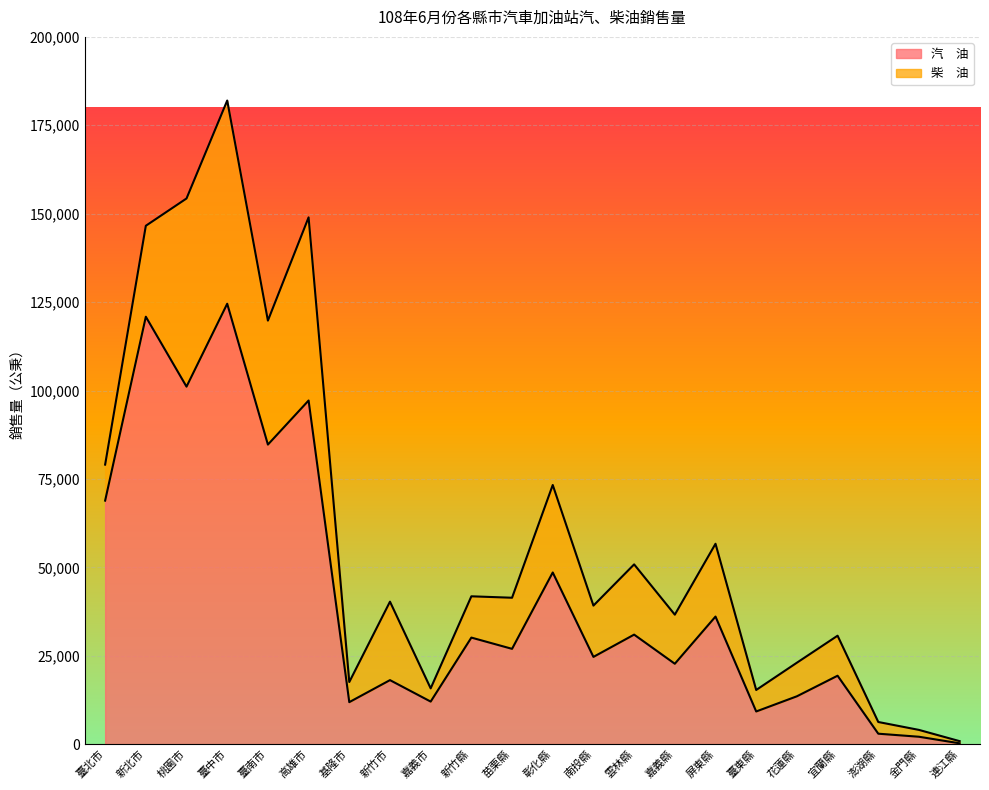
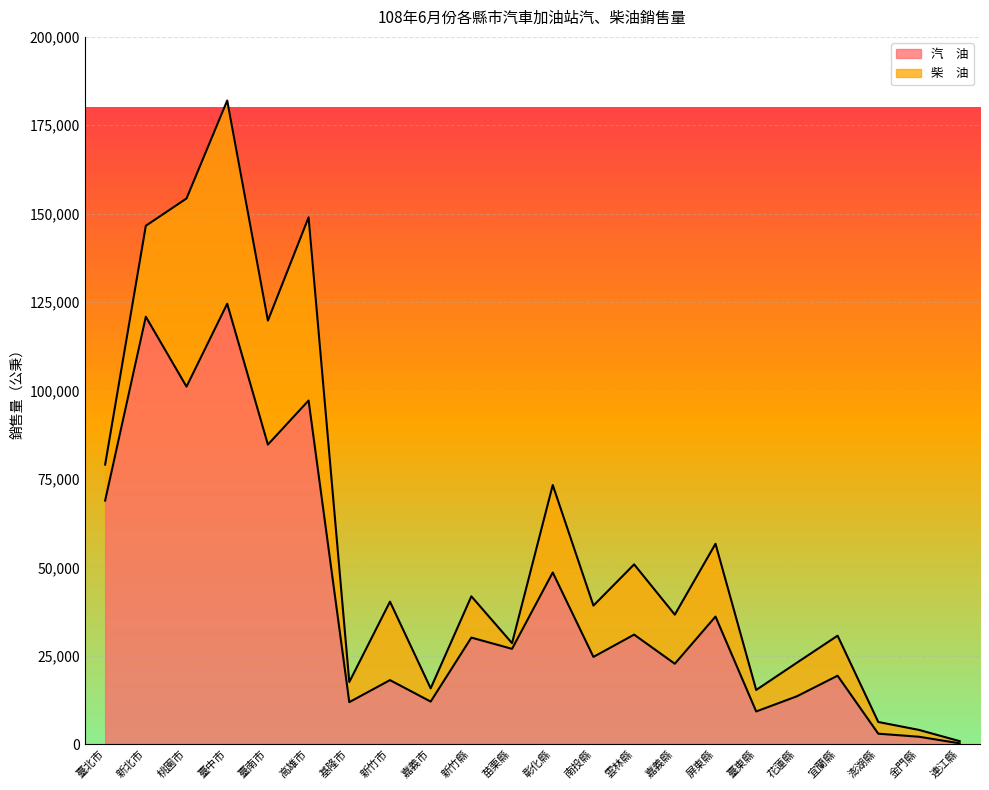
柴 油, 苗栗縣: 14,000 -> 2,000
